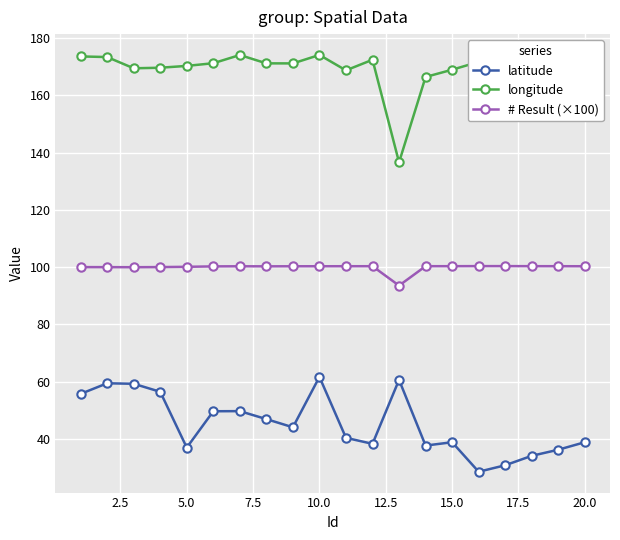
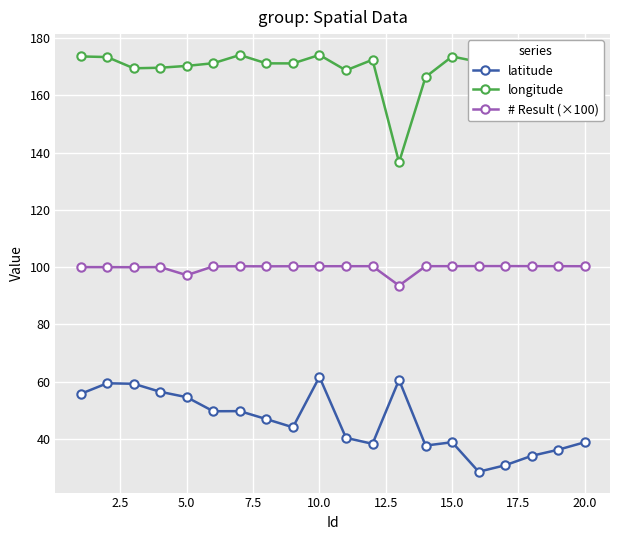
latitude, 5.0: 37 -> 55
# Result (×100), 5.0: 100 -> 97
longitude, 15.0: 169 -> 174
